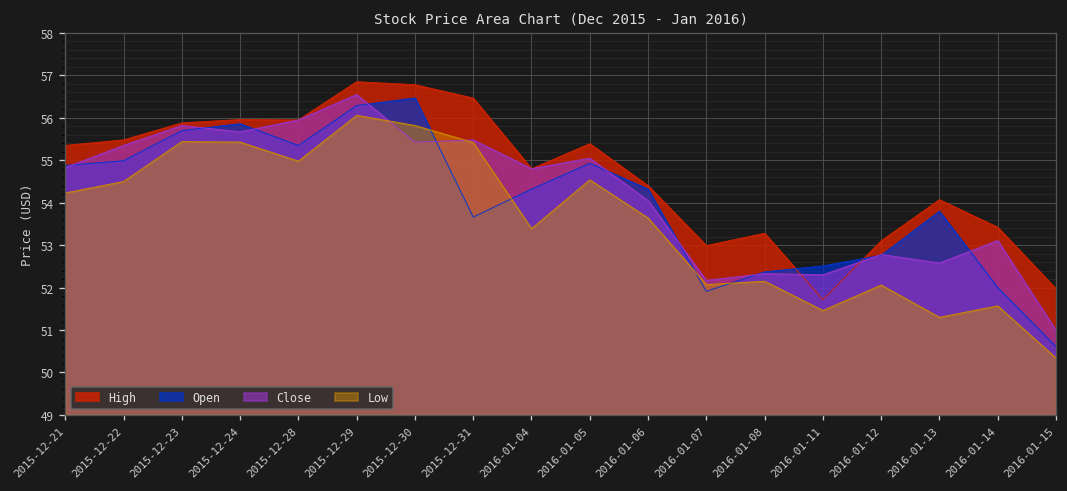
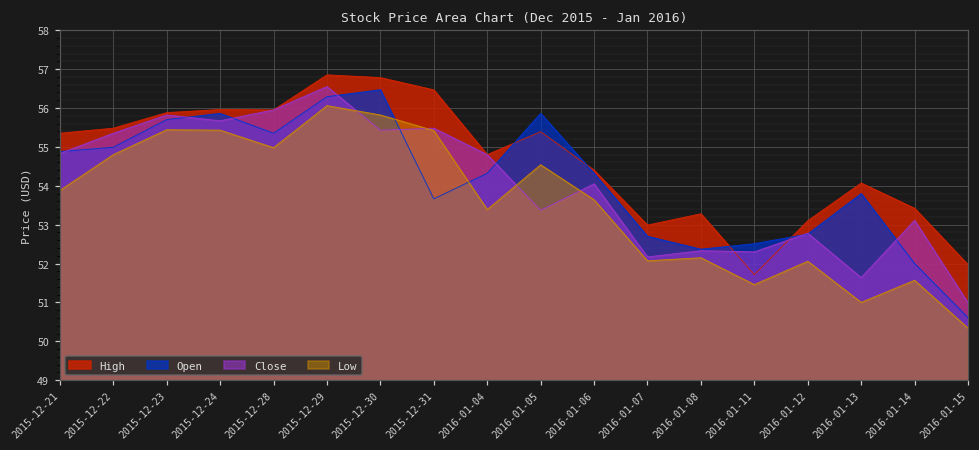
Low, 2015-12-21: 54.2 -> 53.9
Low, 2015-12-22: 54.5 -> 54.8
Open, 2016-01-05: 54.9 -> 55.9
Close, 2016-01-05: 55.0 -> 53.4
Open, 2016-01-07: 51.9 -> 52.7
Close, 2016-01-13: 52.6 -> 51.6
Low, 2016-01-13: 51.3 -> 51.0
